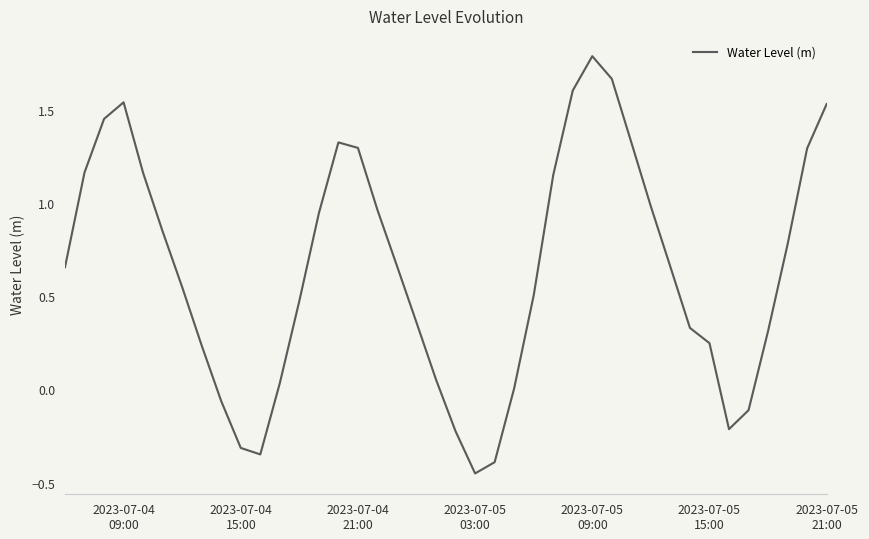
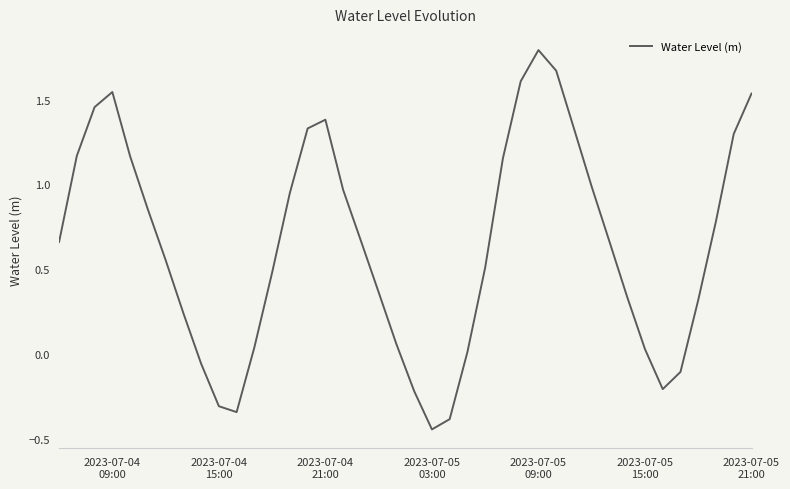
2023-07-04 21:00: 1.30 -> 1.38
2023-07-05 15:00: 0.25 -> 0.03
